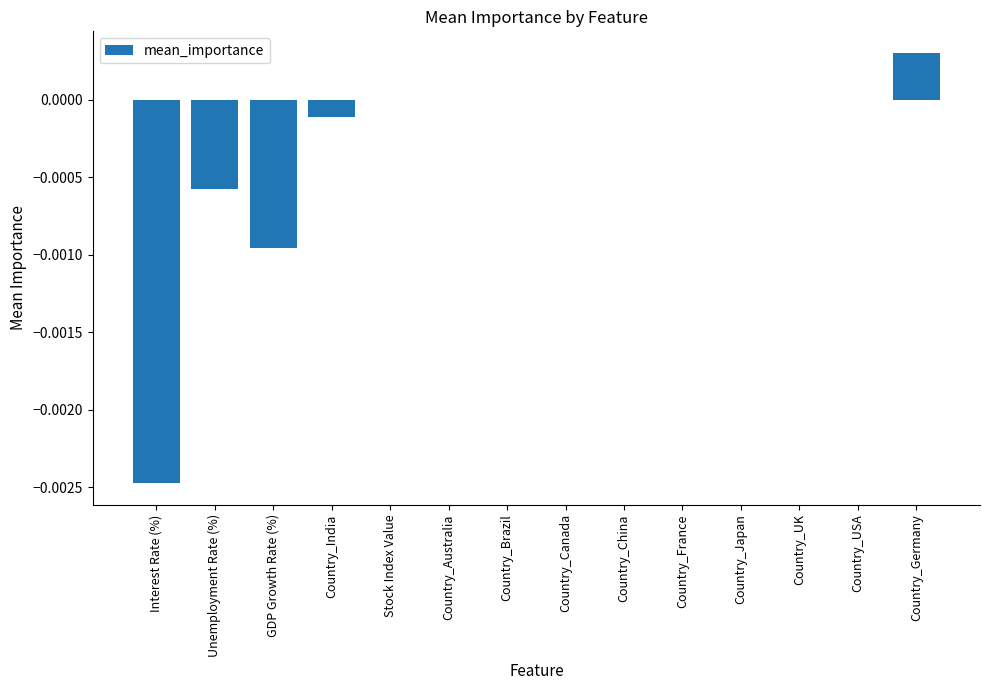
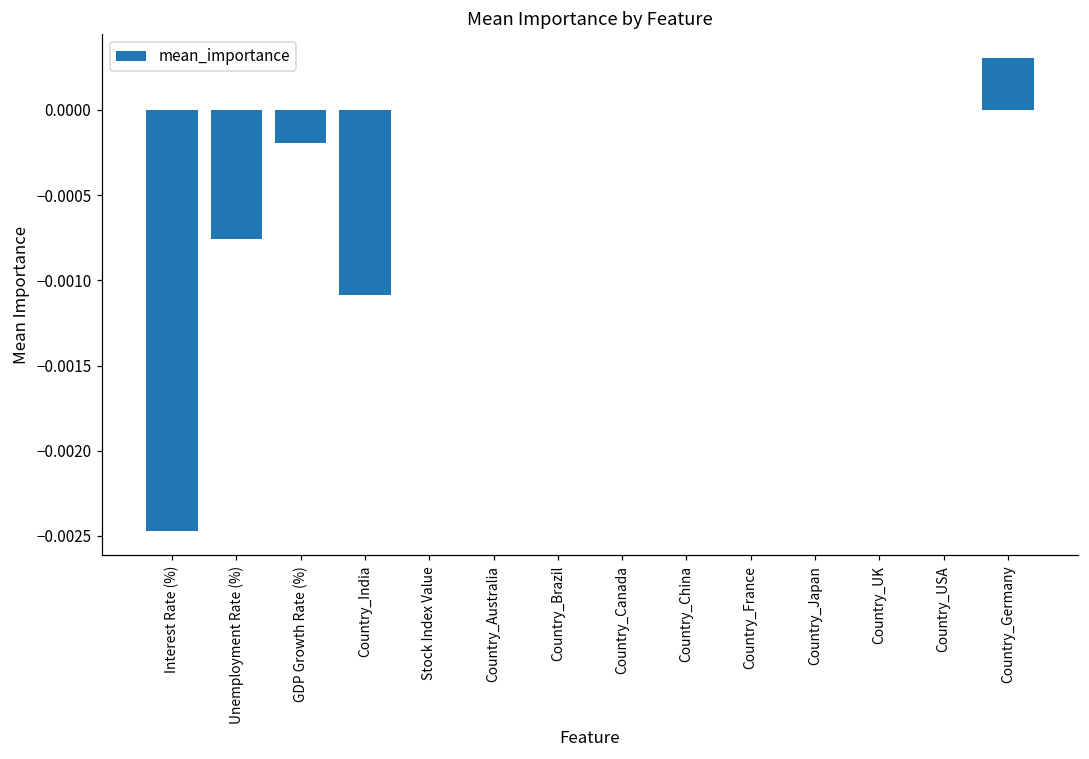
Unemployment Rate (%): -0.00057 -> -0.00076
GDP Growth Rate (%): -0.00096 -> -0.00019
Country_India: -0.00011 -> -0.00109
